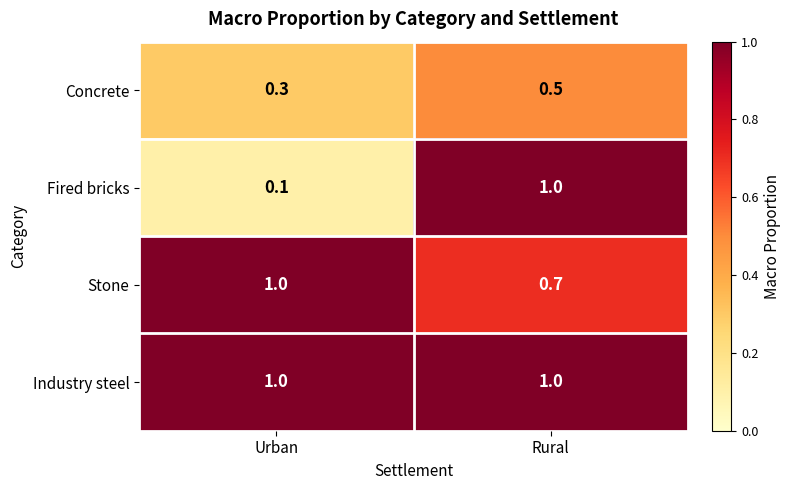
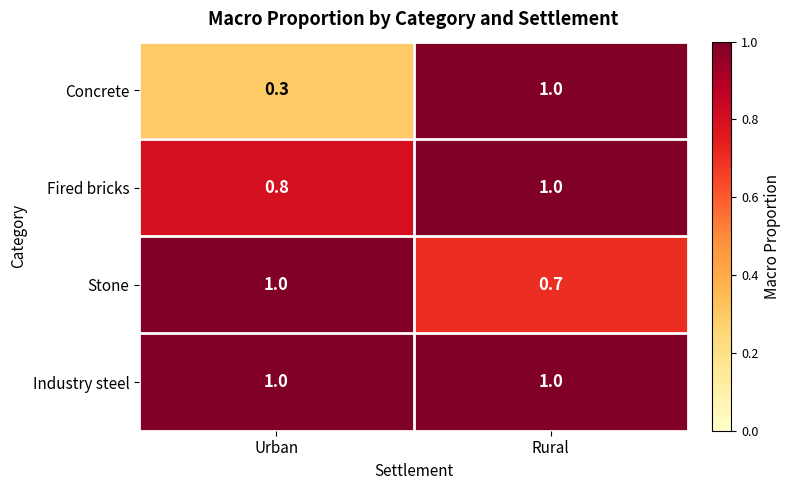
Concrete, Rural: 0.5 -> 1.0
Fired bricks, Urban: 0.1 -> 0.8
